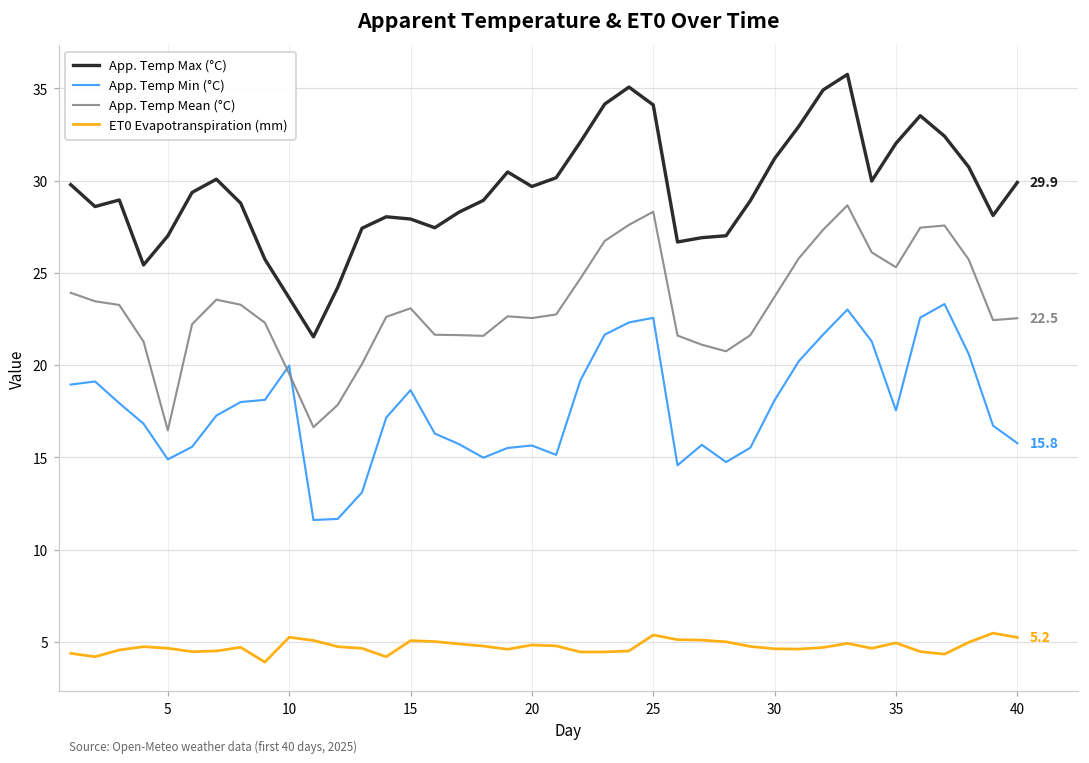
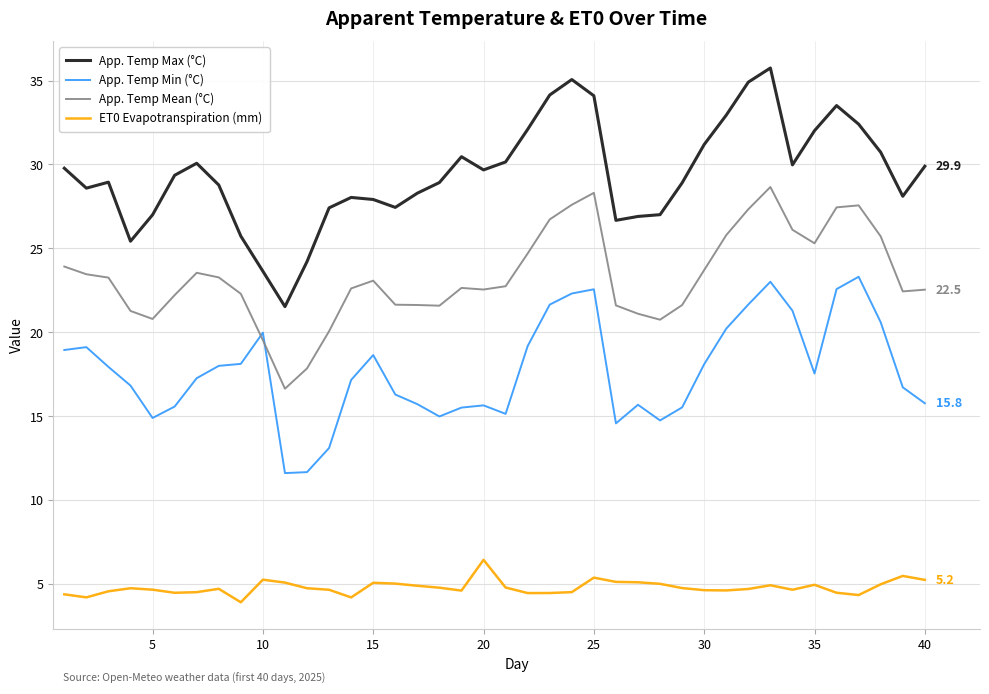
App. Temp Mean (°C), 5: 16.5 -> 20.8
ET0 Evapotranspiration (mm), 20: 4.8 -> 6.4
